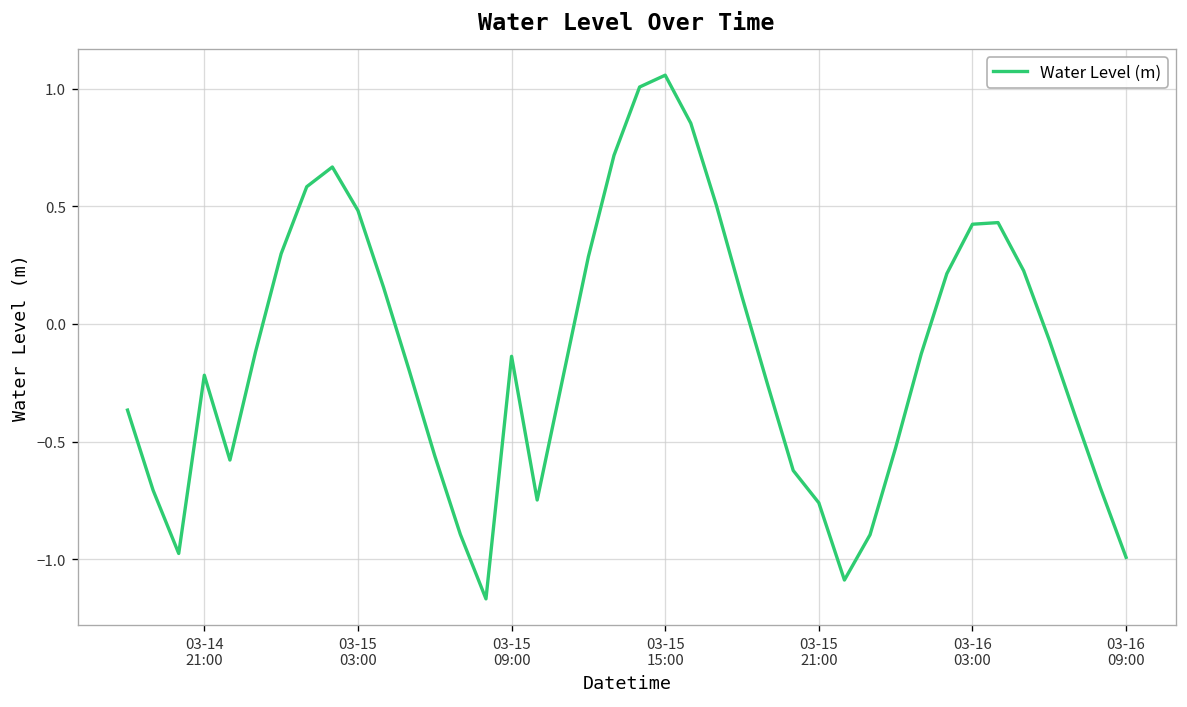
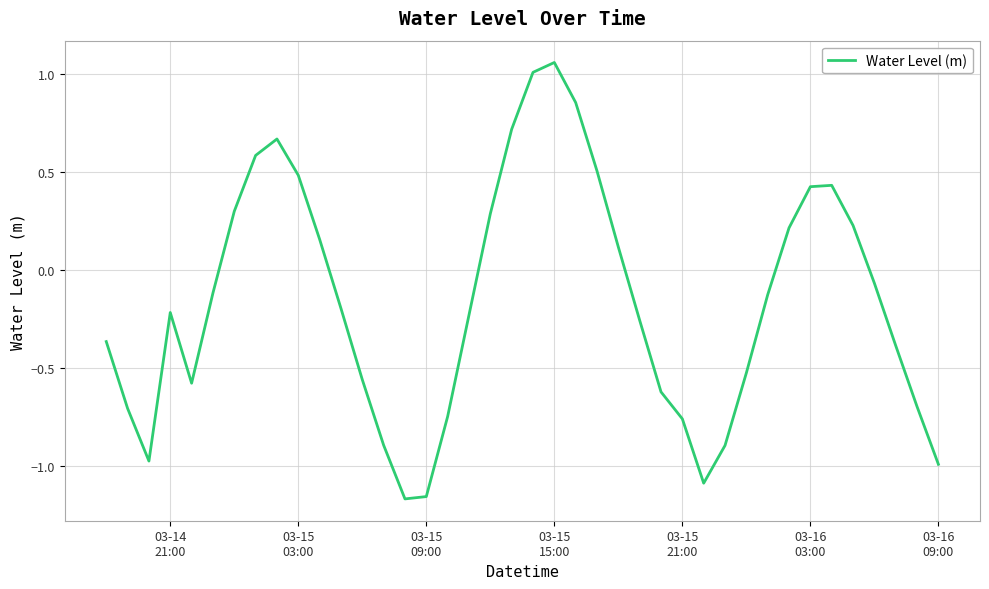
03-15 09:00: -0.14 -> -1.16
